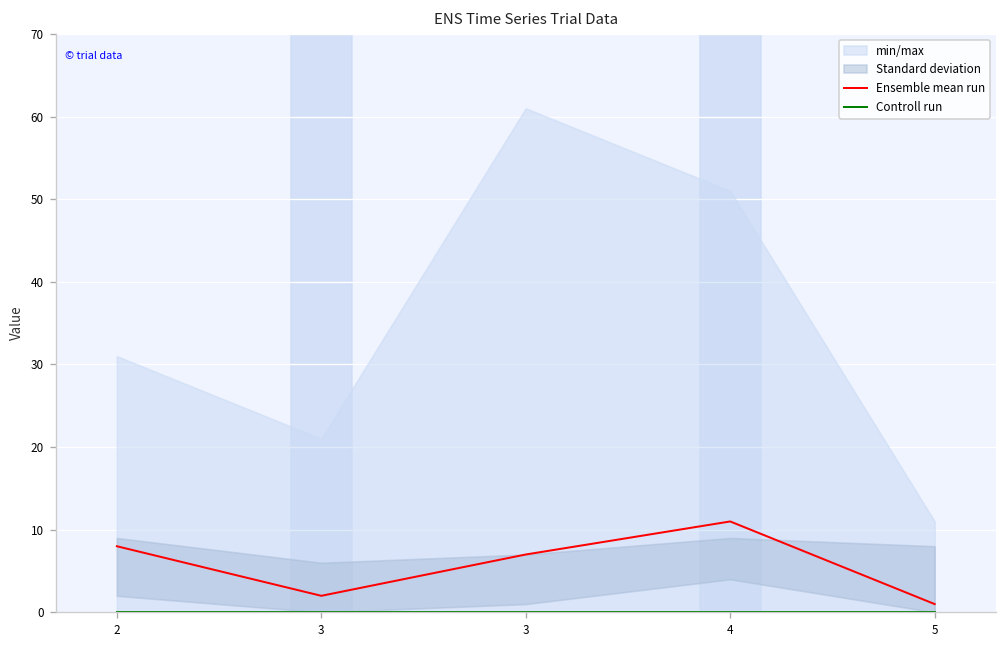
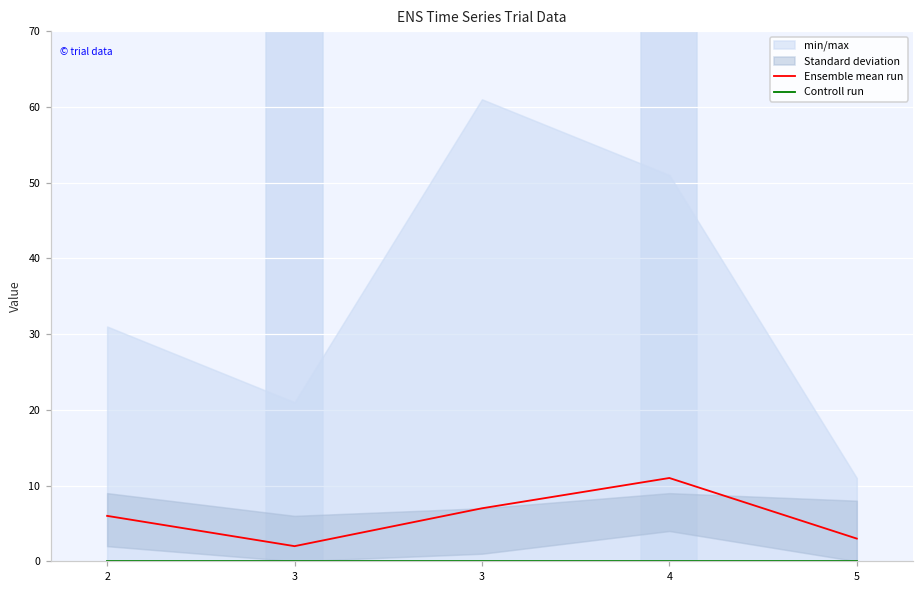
Ensemble mean run, 2: 8 -> 6
Ensemble mean run, 5: 1 -> 3
